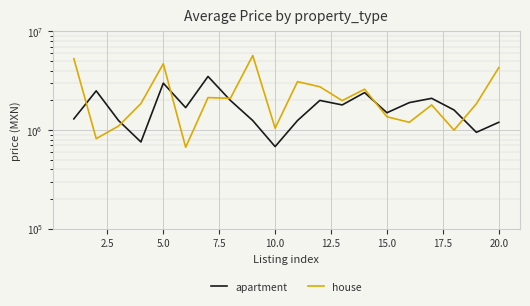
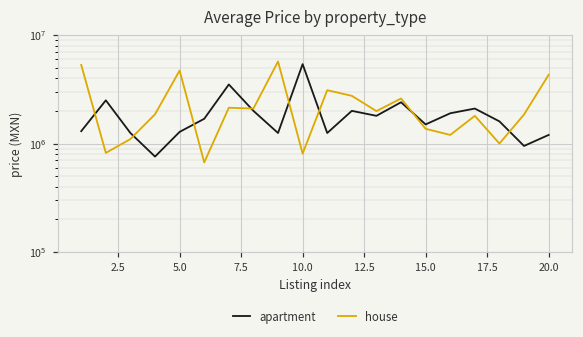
apartment, 5.0: 3000000 -> 1300000
apartment, 10.0: 700000 -> 5000000
house, 10.0: 1000000 -> 800000
